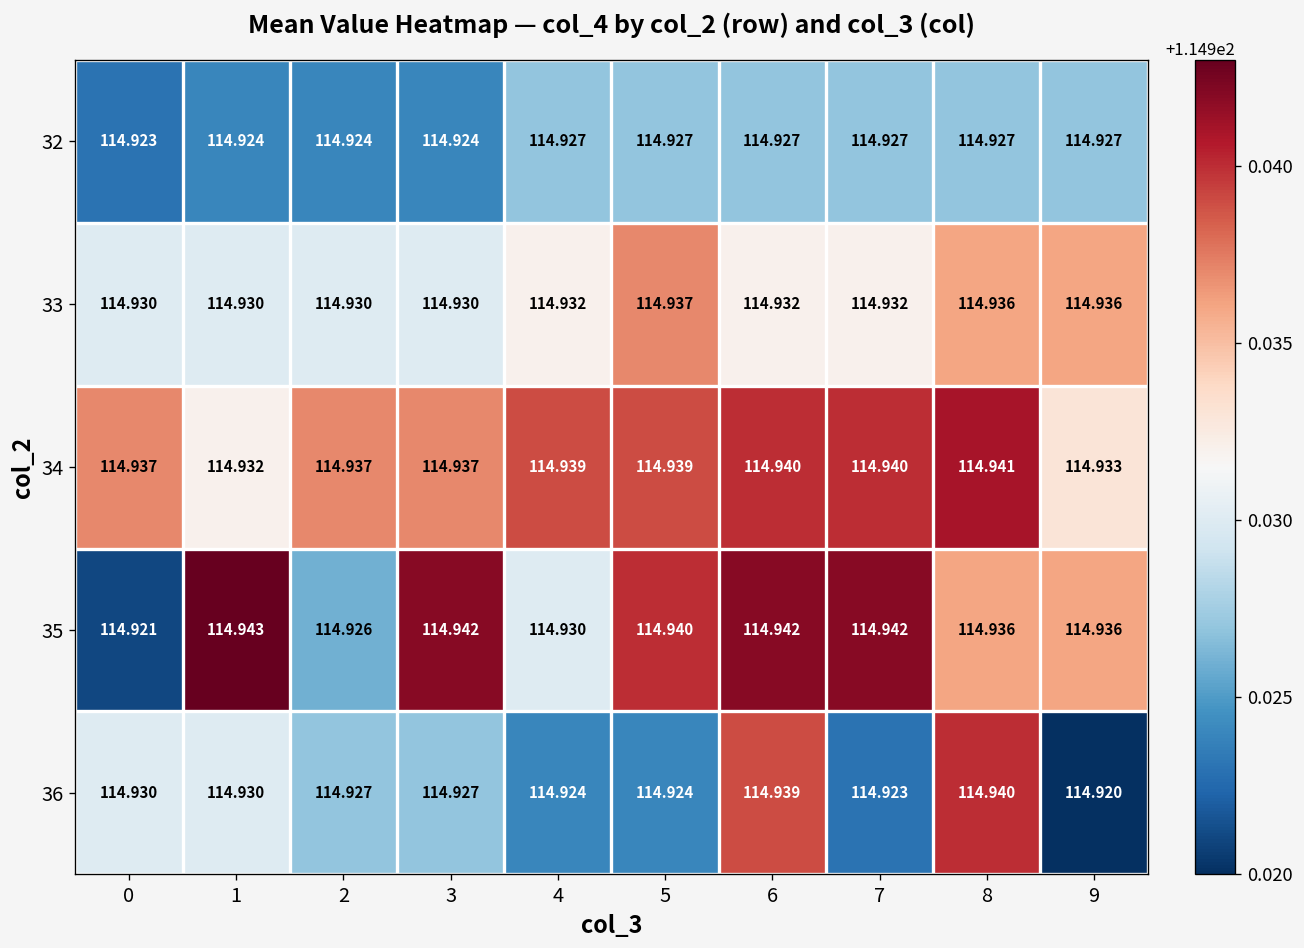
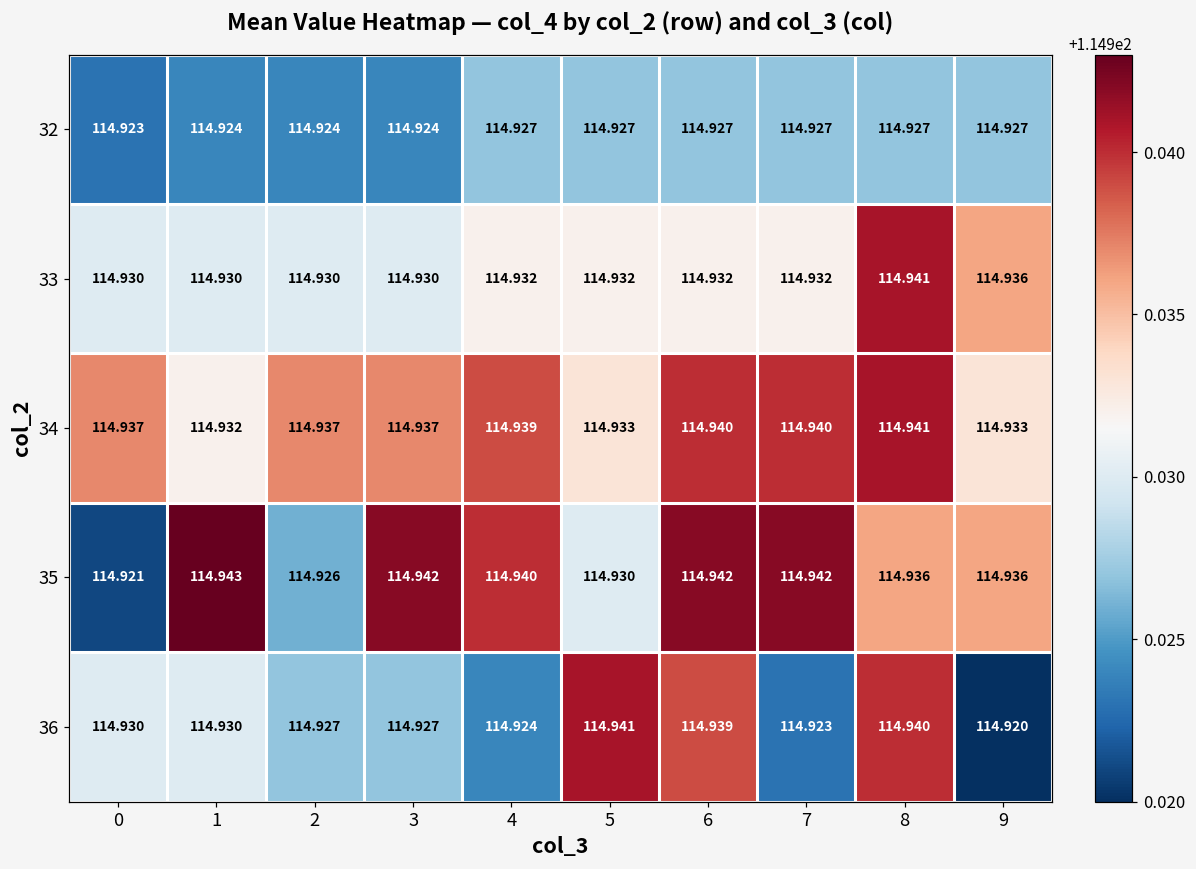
33, 5: 114.937 -> 114.932
33, 8: 114.936 -> 114.941
34, 5: 114.939 -> 114.933
35, 4: 114.930 -> 114.940
35, 5: 114.940 -> 114.930
36, 5: 114.924 -> 114.941
